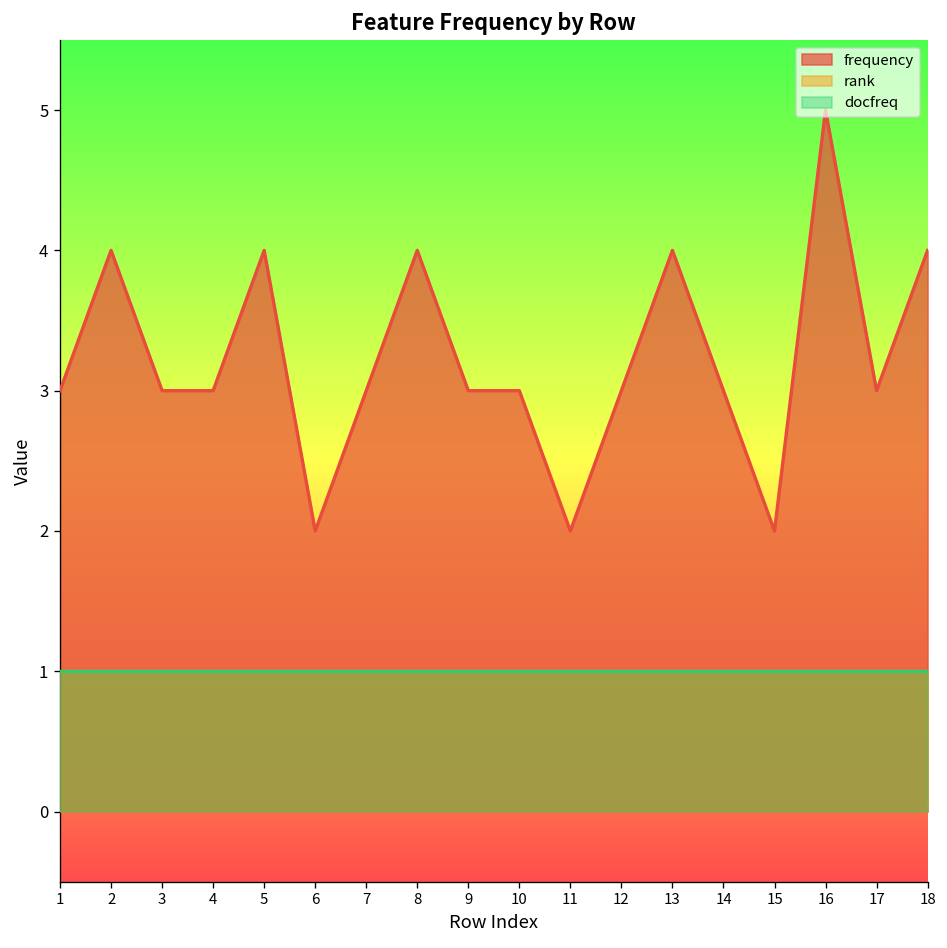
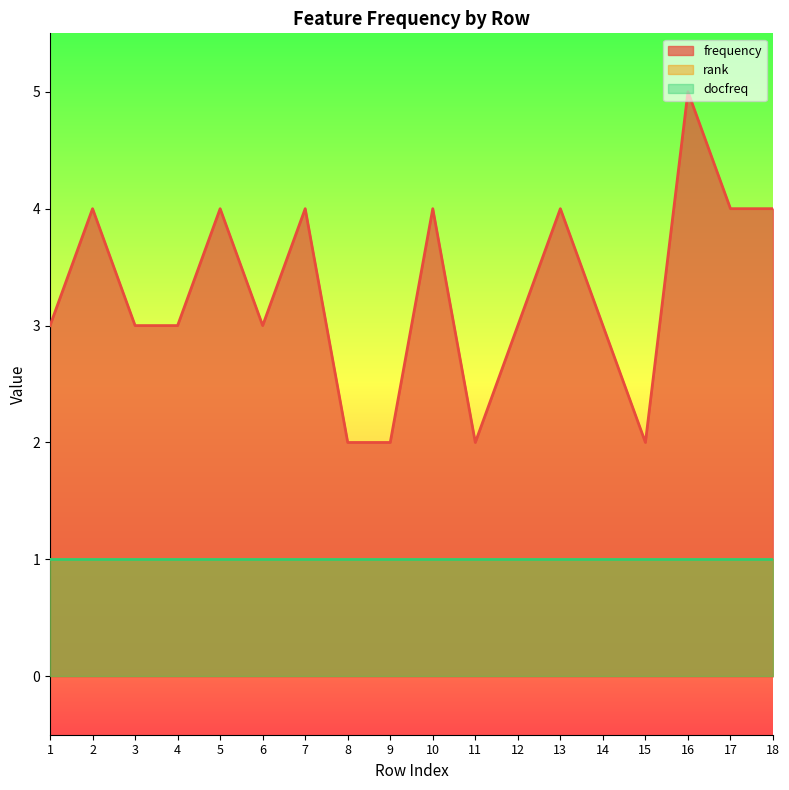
frequency, 6: 2 -> 3
frequency, 7: 3 -> 4
frequency, 8: 4 -> 2
frequency, 9: 3 -> 2
frequency, 10: 3 -> 4
frequency, 17: 3 -> 4
